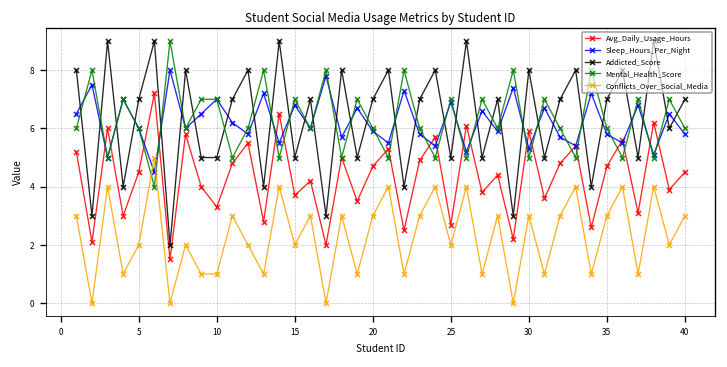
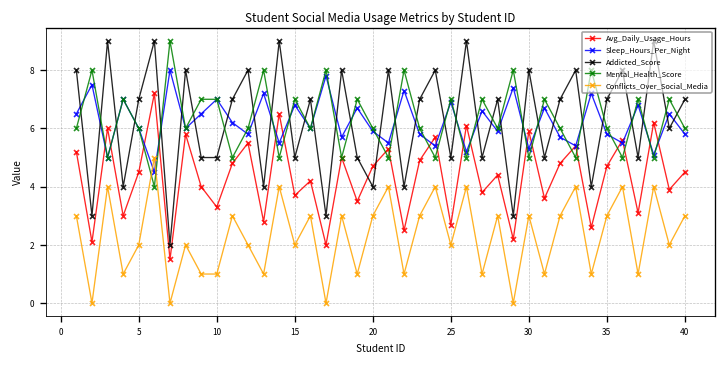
Addicted_Score, 20: 7 -> 4
